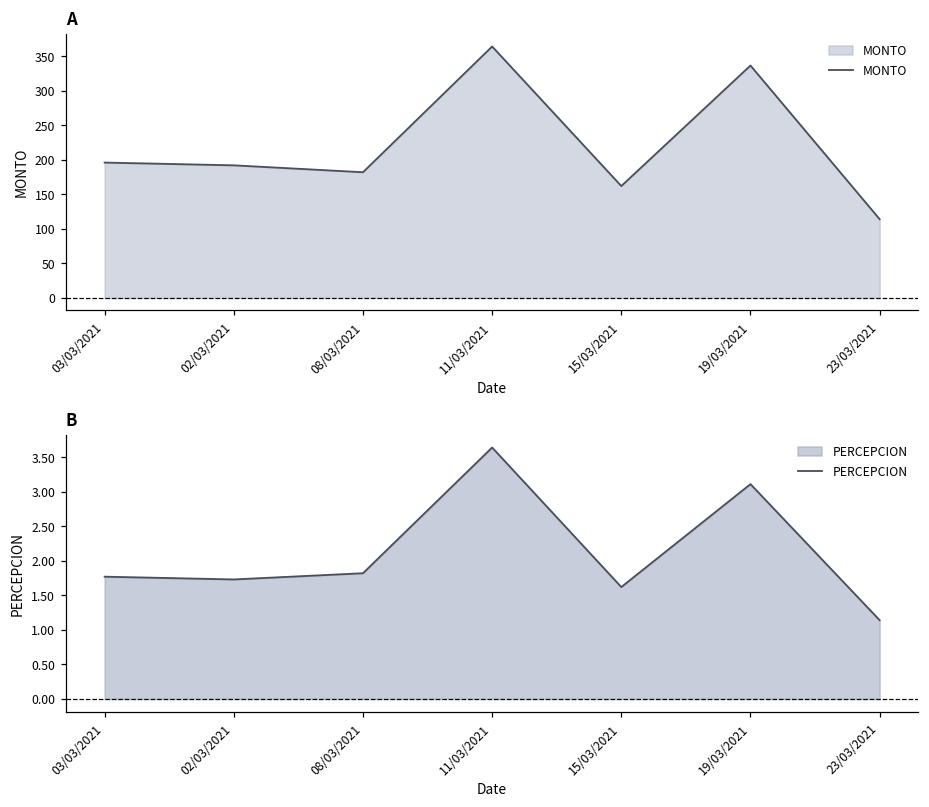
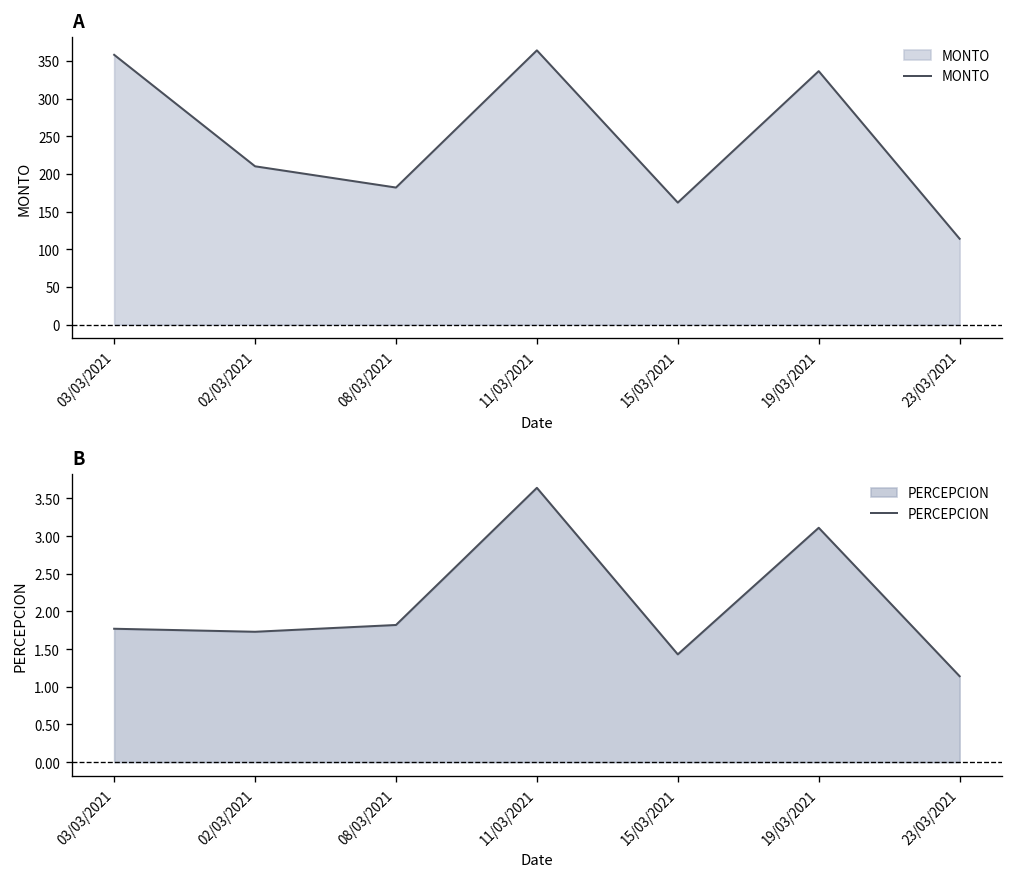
A, 03/03/2021: 200 -> 360
A, 02/03/2021: 190 -> 210
B, 15/03/2021: 1.6 -> 1.4
